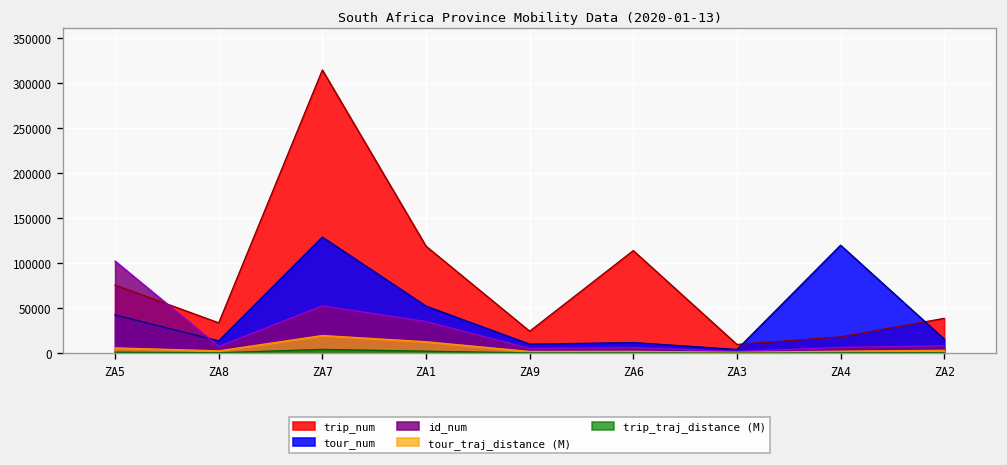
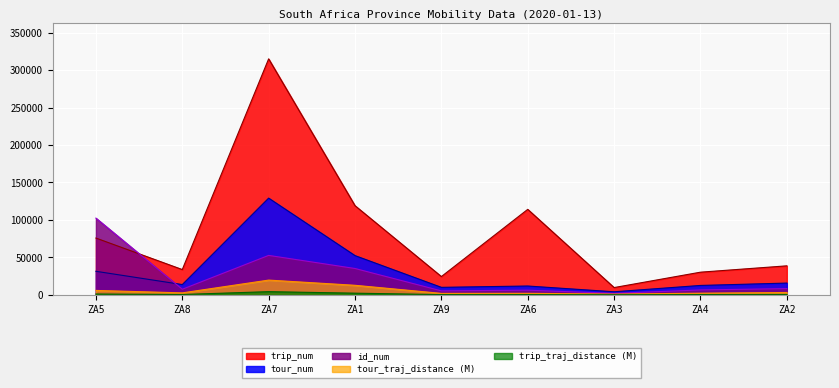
tour_num, ZA5: 40000 -> 30000
trip_num, ZA4: 20000 -> 30000
tour_num, ZA4: 120000 -> 10000
